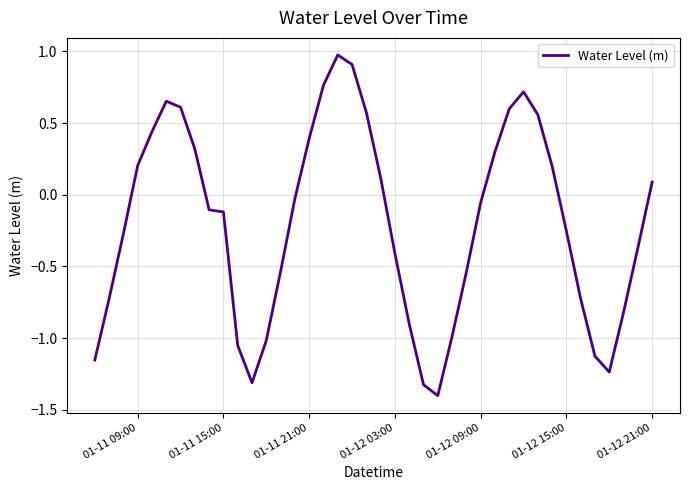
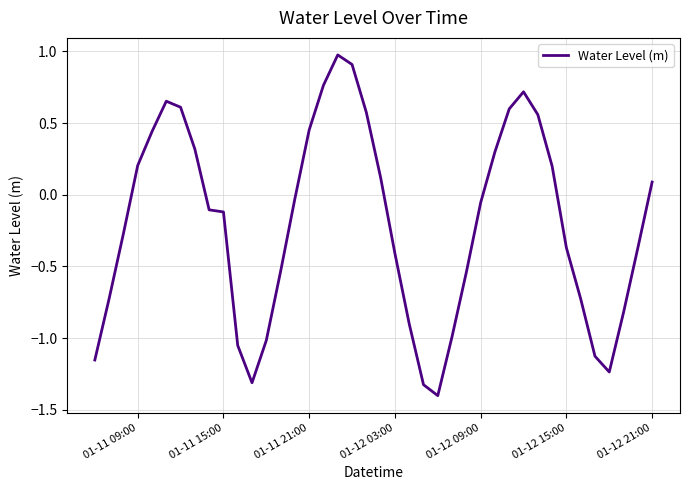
01-11 21:00: 0.39 -> 0.45
01-12 15:00: -0.25 -> -0.37
